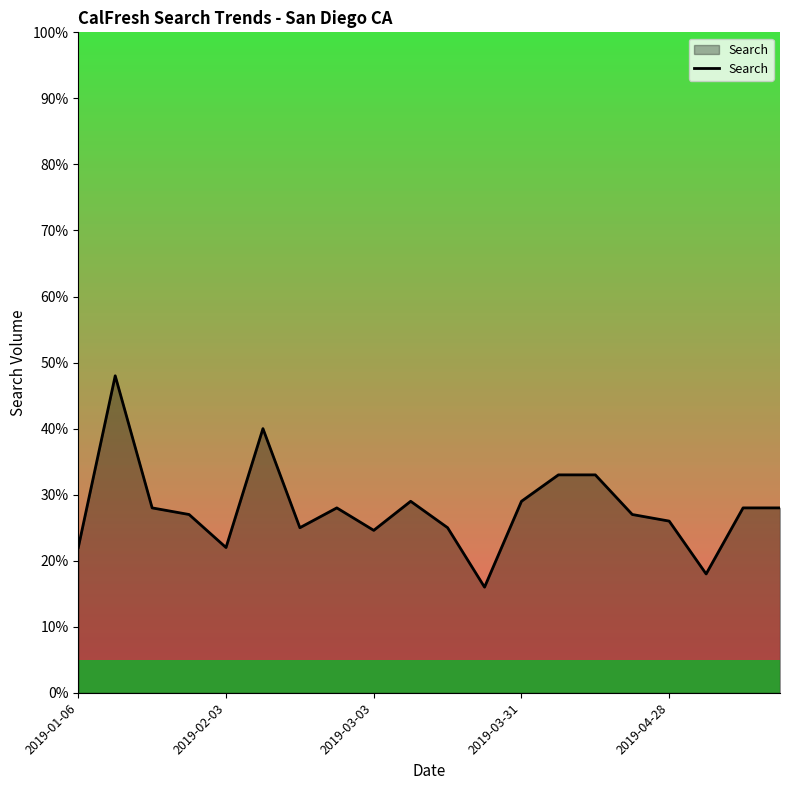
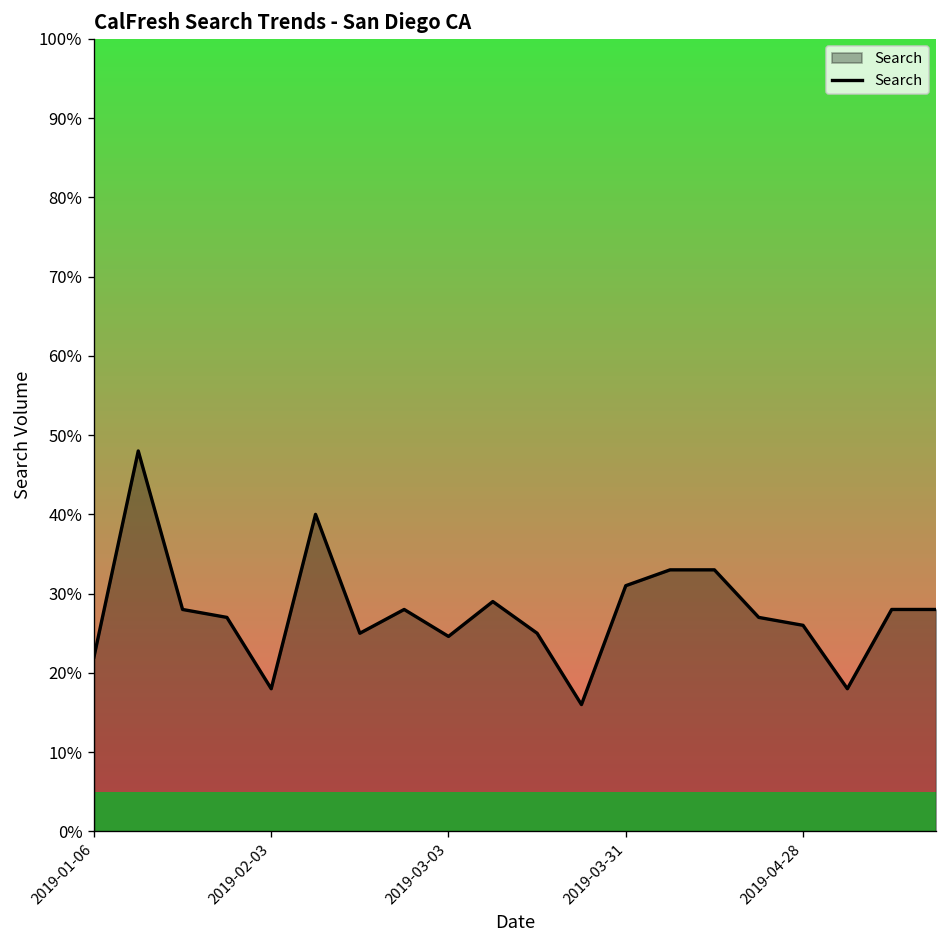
2019-02-03: 22% -> 18%
2019-03-31: 29% -> 31%
